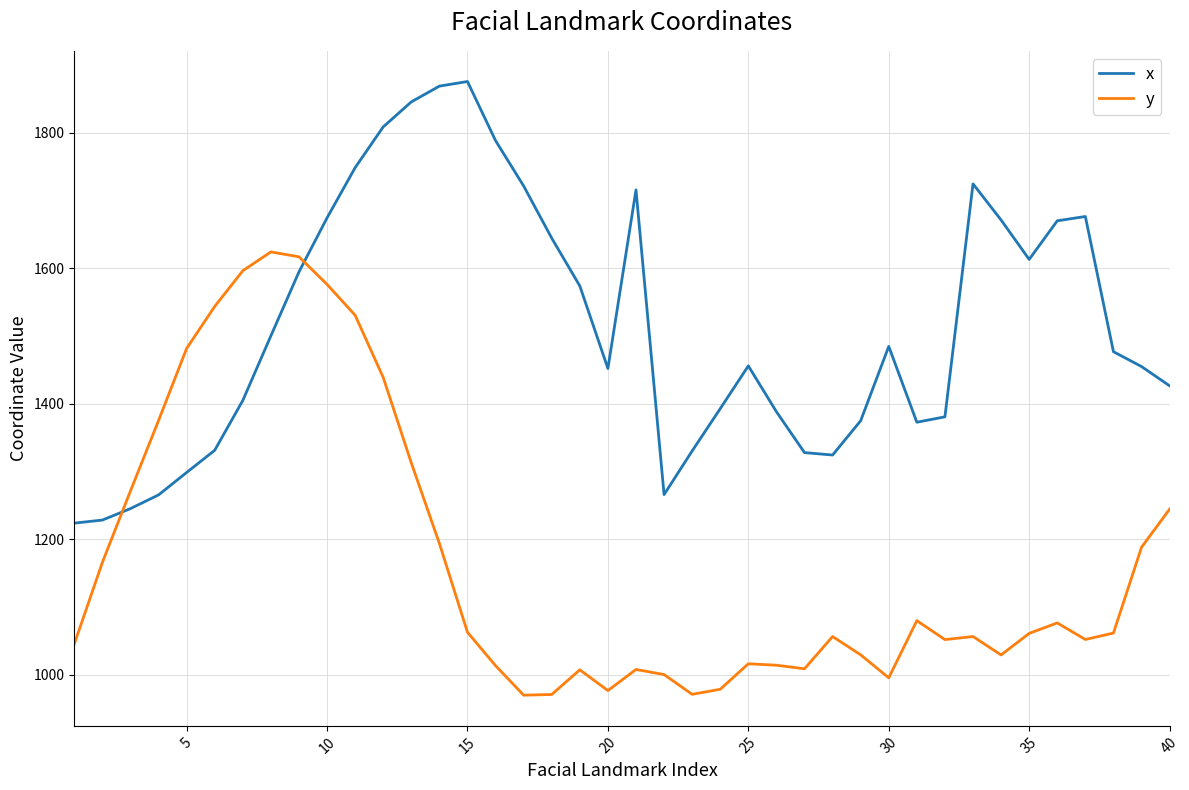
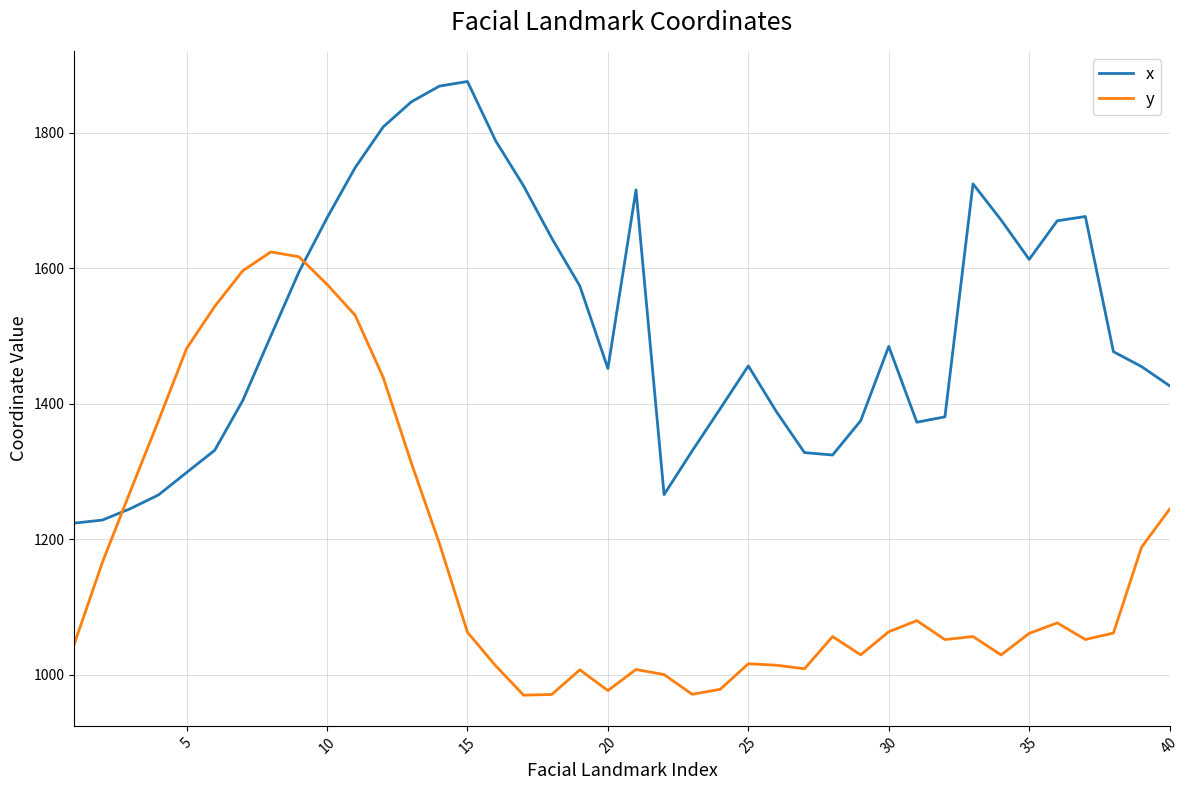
y, 30: 1000 -> 1060
